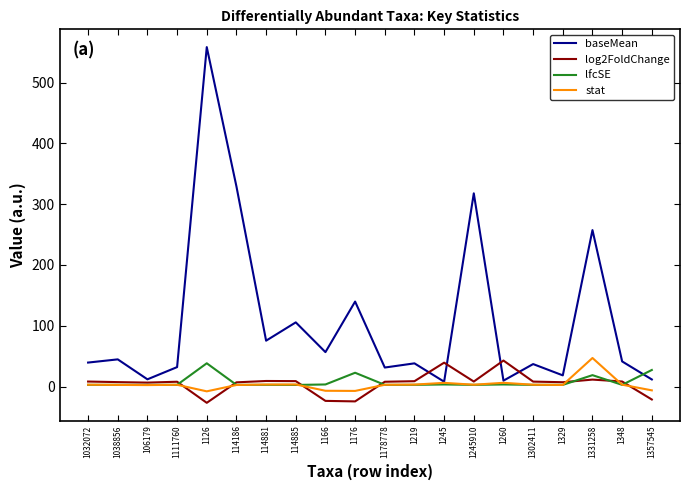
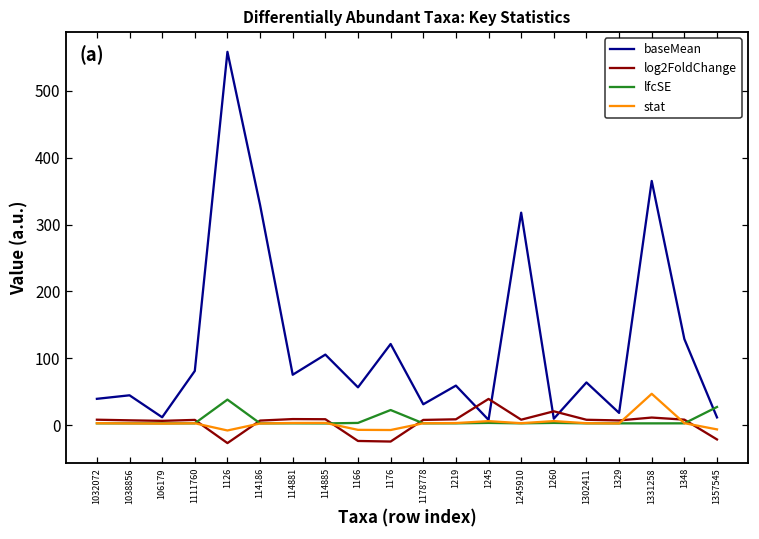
baseMean, 1111760: 30 -> 80
baseMean, 1176: 140 -> 120
baseMean, 1219: 40 -> 60
log2FoldChange, 1260: 40 -> 20
baseMean, 1302411: 40 -> 60
baseMean, 1331258: 260 -> 370
lfcSE, 1331258: 20 -> 0
baseMean, 1348: 40 -> 130
